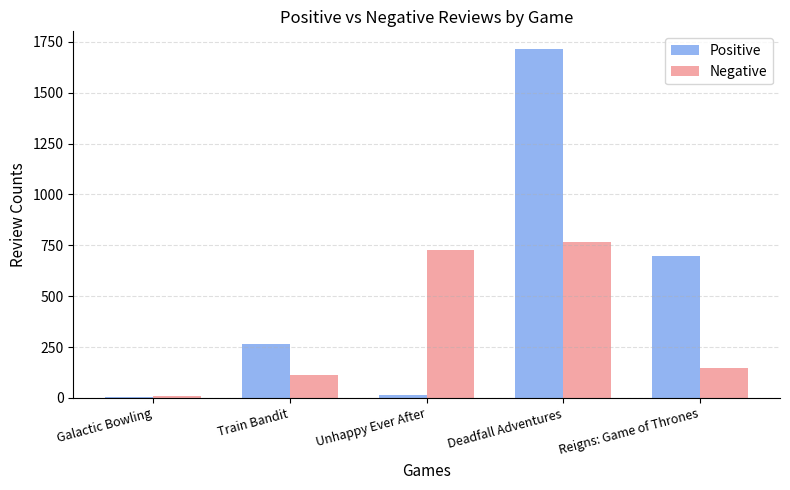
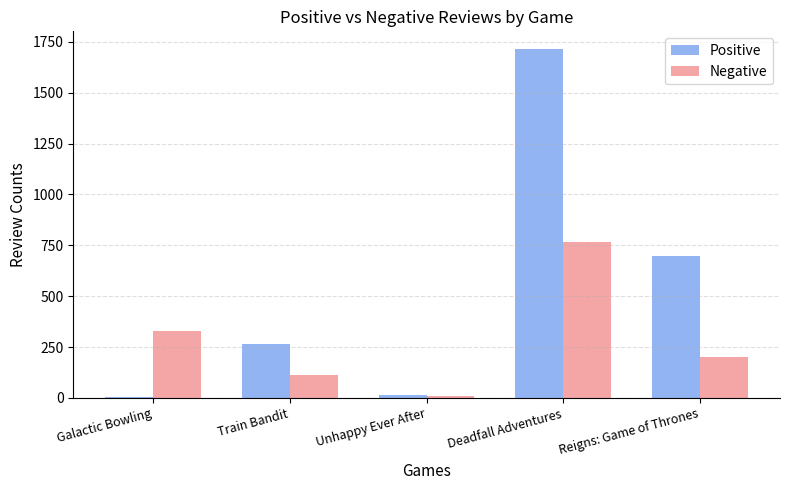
Negative, Galactic Bowling: 10 -> 330
Negative, Unhappy Ever After: 730 -> 10
Negative, Reigns: Game of Thrones: 150 -> 200
